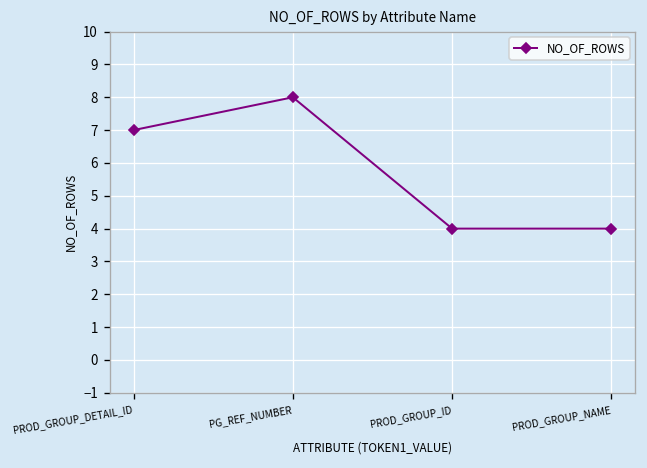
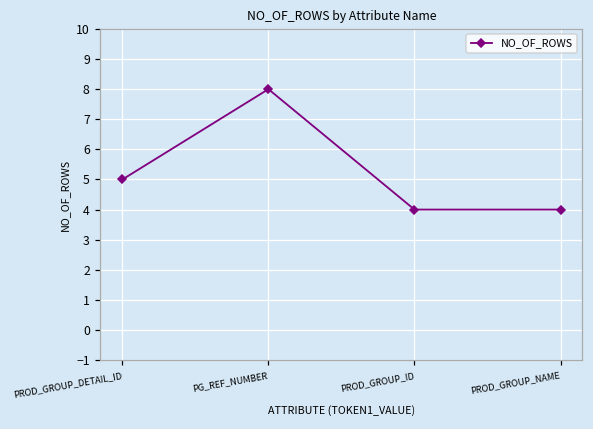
PROD_GROUP_DETAIL_ID: 7 -> 5
